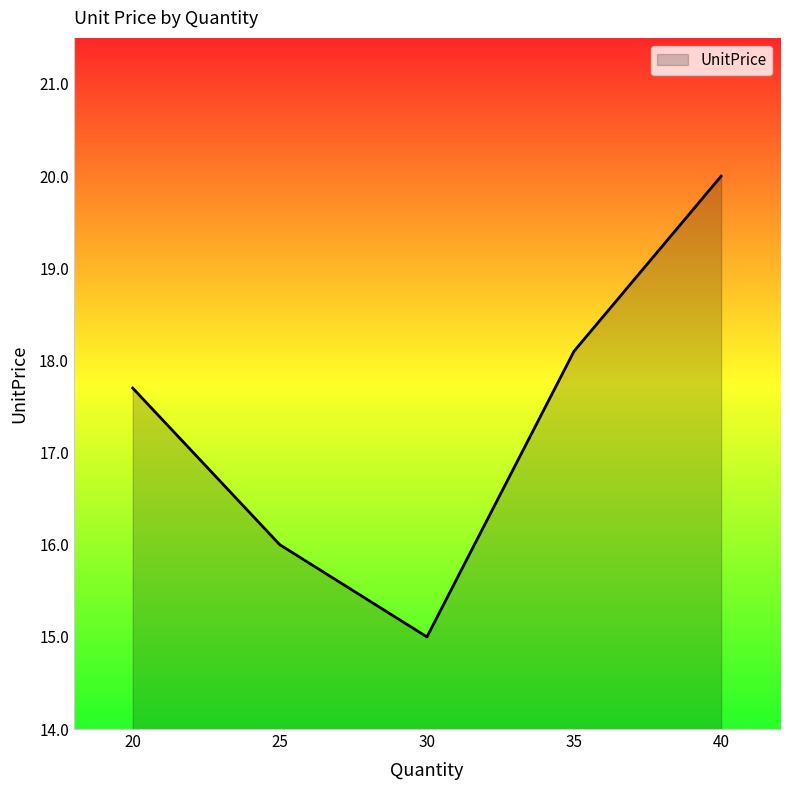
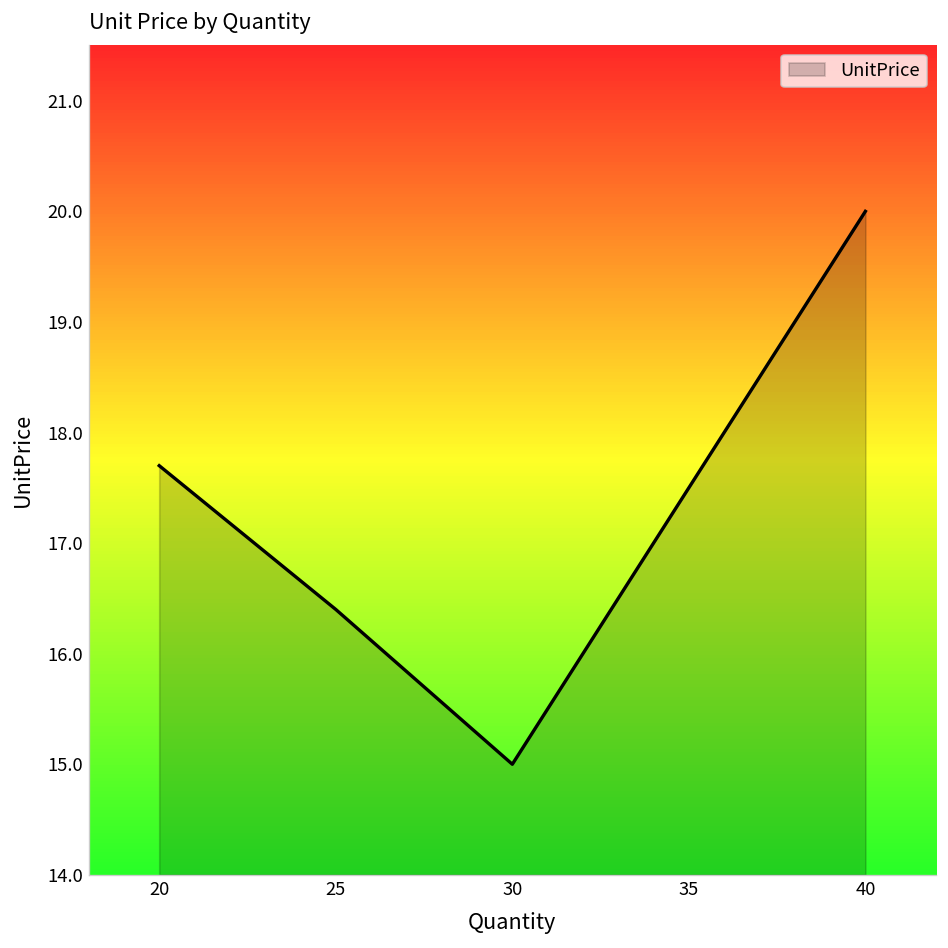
25: 16.0 -> 16.4
35: 18.1 -> 17.5
